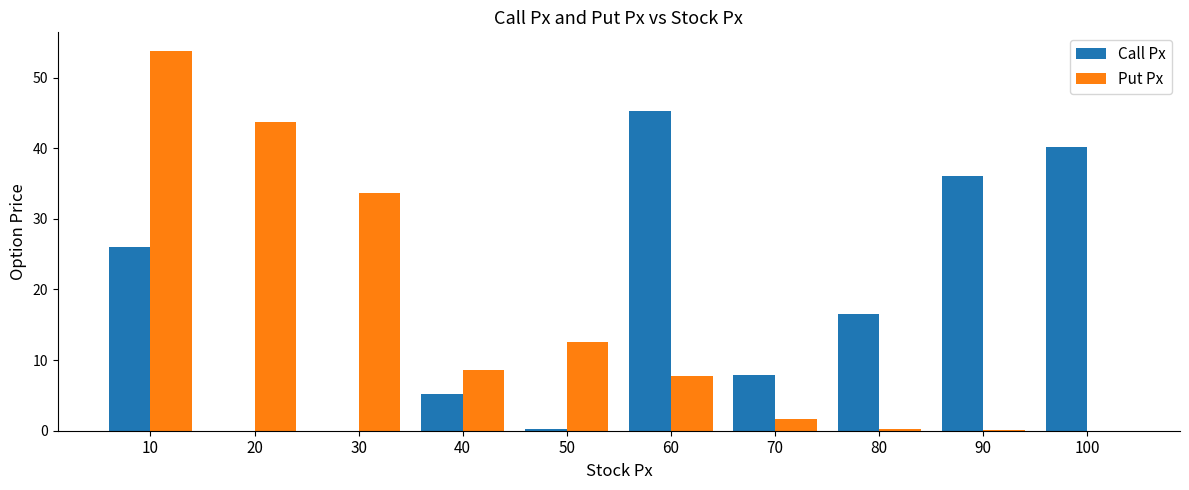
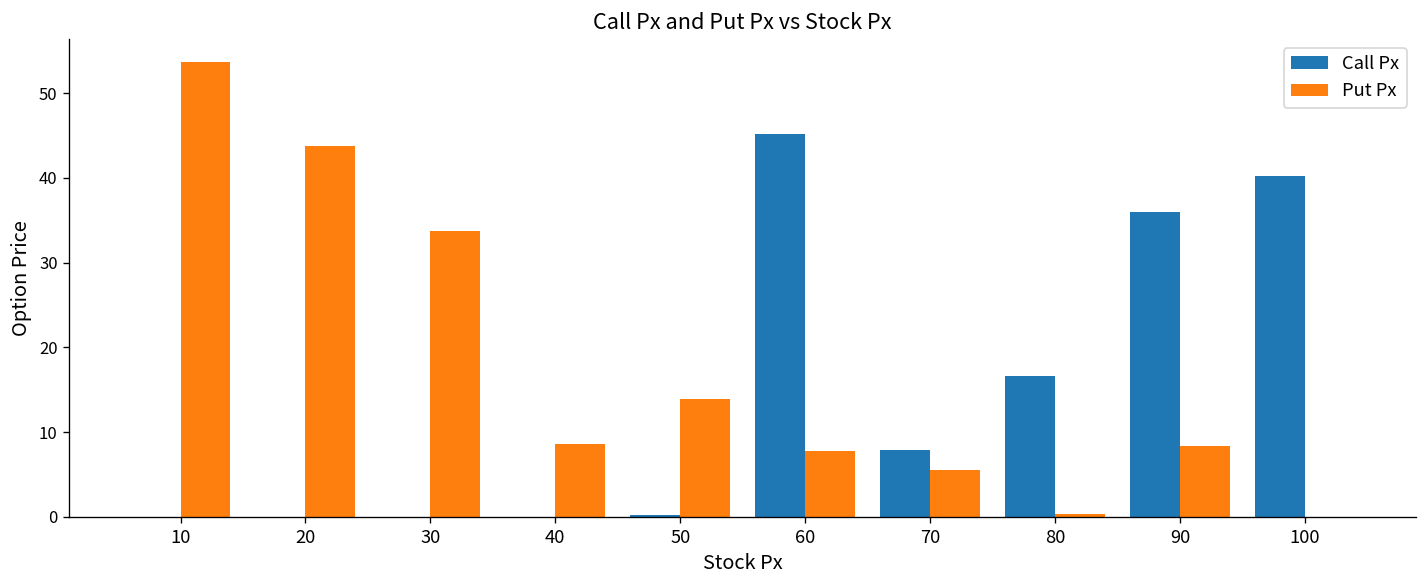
Call Px, 10: 26 -> 0
Call Px, 40: 5 -> 0
Put Px, 50: 13 -> 14
Put Px, 70: 2 -> 5
Put Px, 90: 0 -> 8
